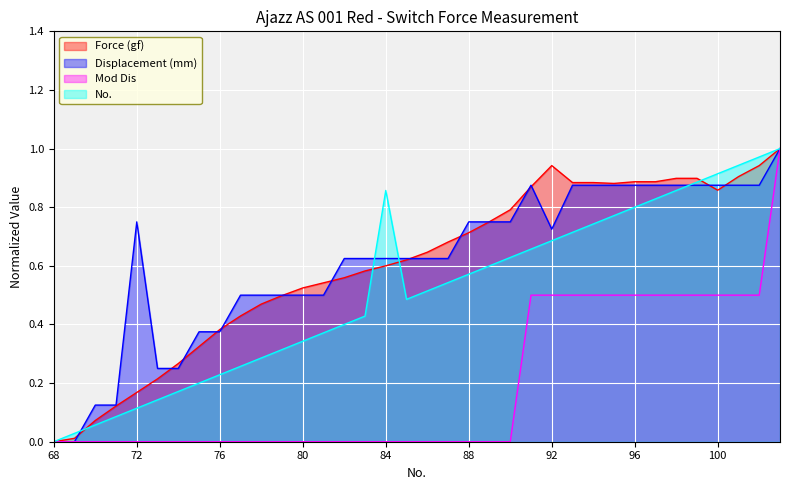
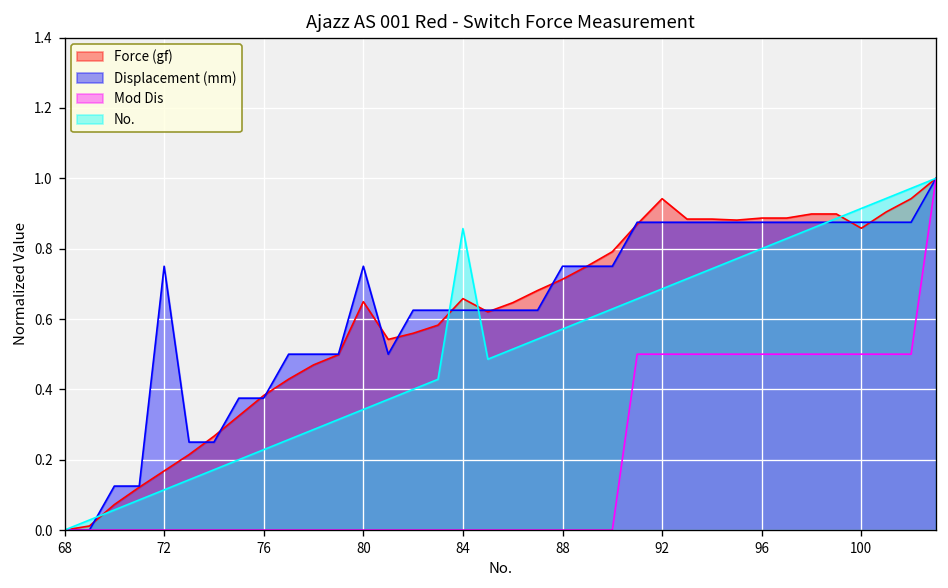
Force (gf), 80: 0.52 -> 0.65
Displacement (mm), 80: 0.50 -> 0.75
Force (gf), 84: 0.60 -> 0.66
Displacement (mm), 92: 0.72 -> 0.87
